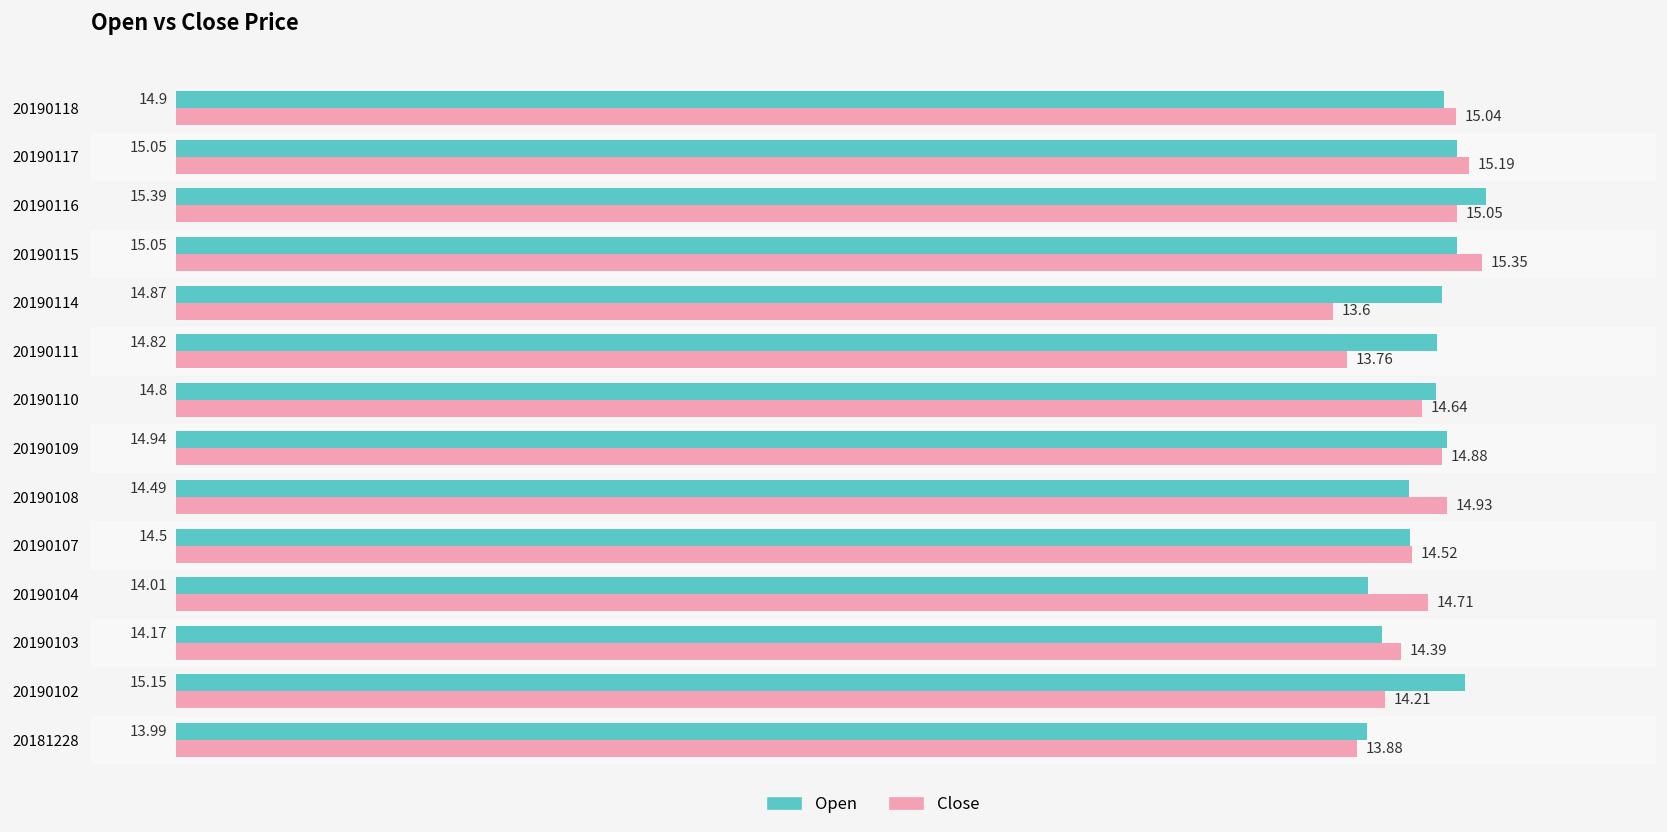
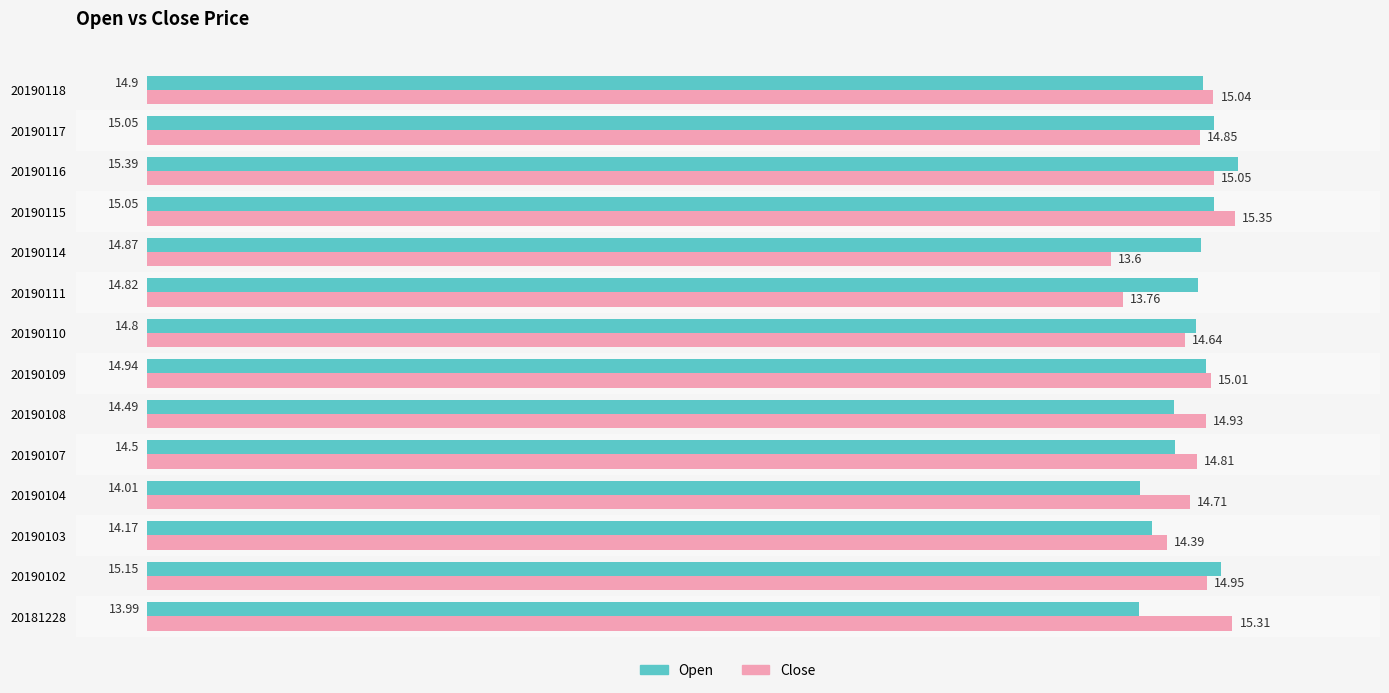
Close, 20190117: 15.19 -> 14.85
Close, 20190109: 14.88 -> 15.01
Close, 20190107: 14.52 -> 14.81
Close, 20190102: 14.21 -> 14.95
Close, 20181228: 13.88 -> 15.31
